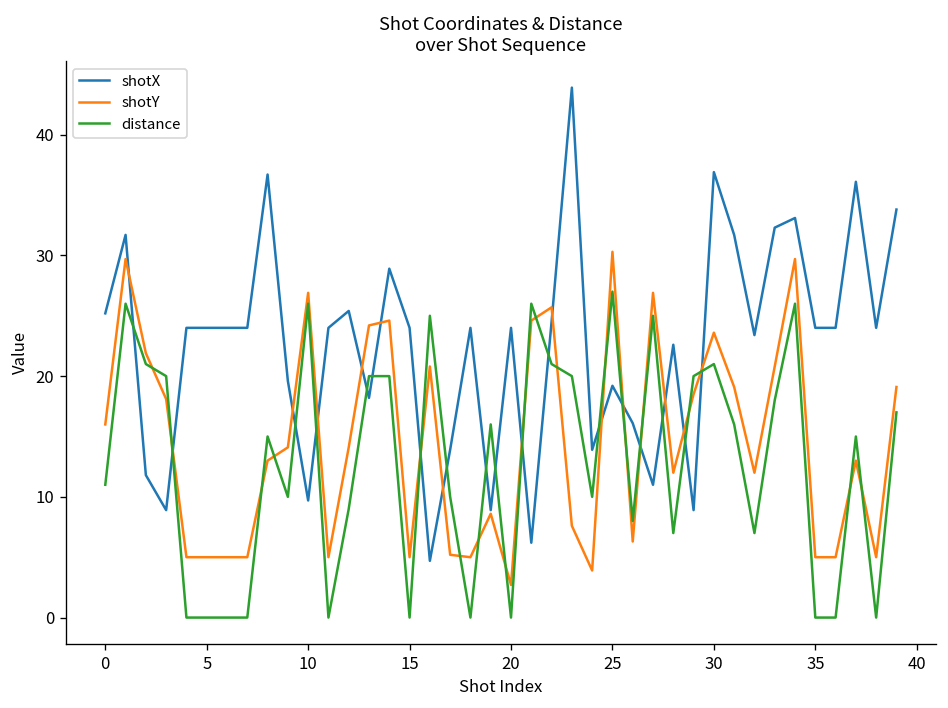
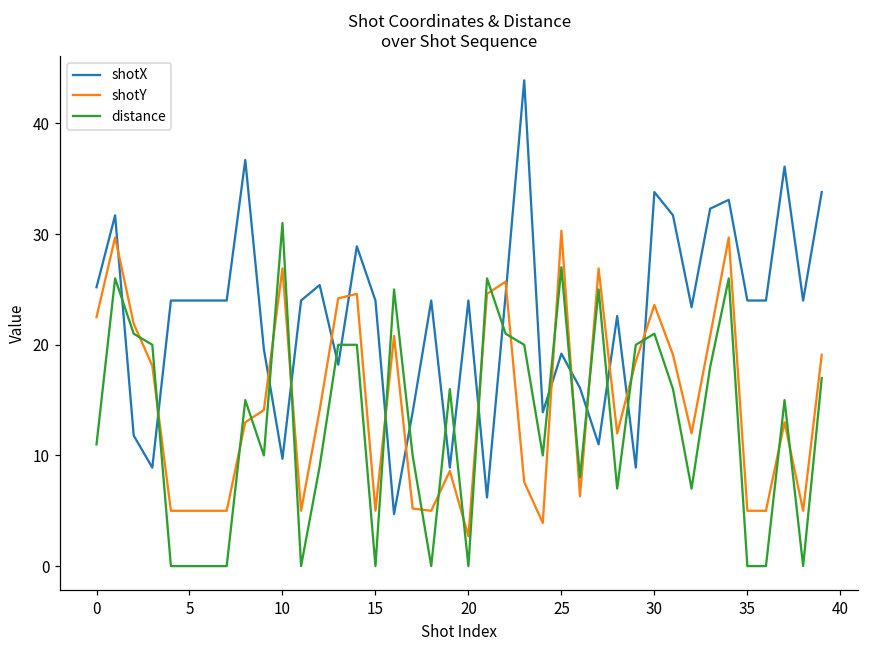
shotY, 0: 16.0 -> 22.5
distance, 10: 26 -> 31
shotX, 30: 36.9 -> 33.8
